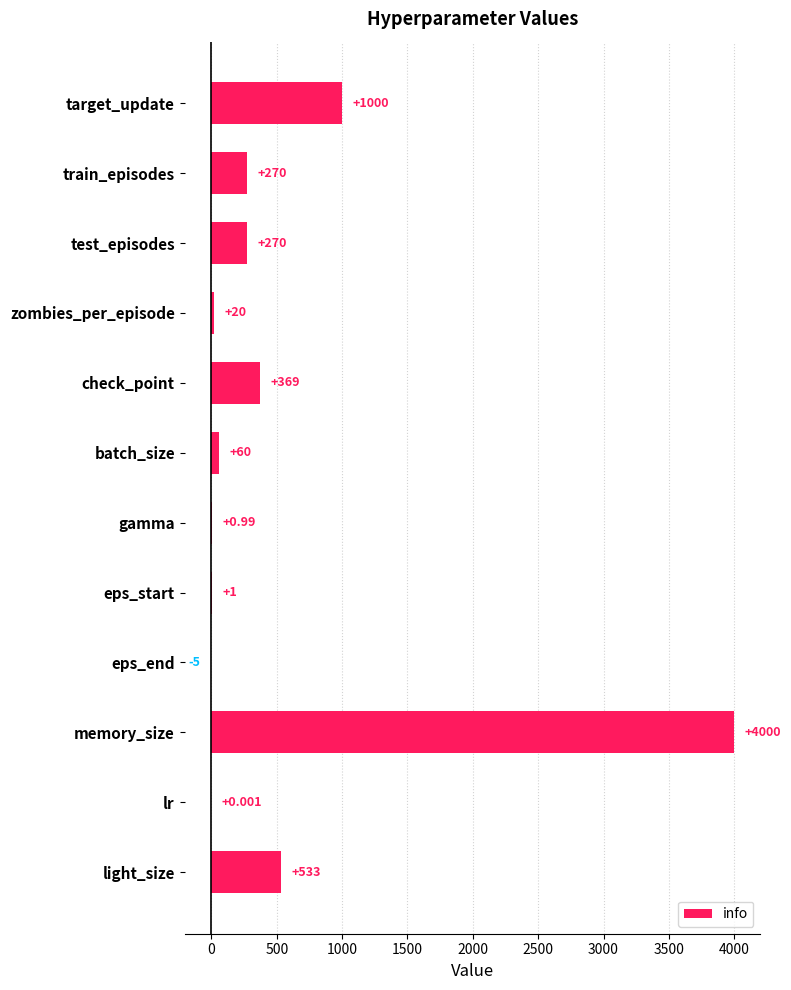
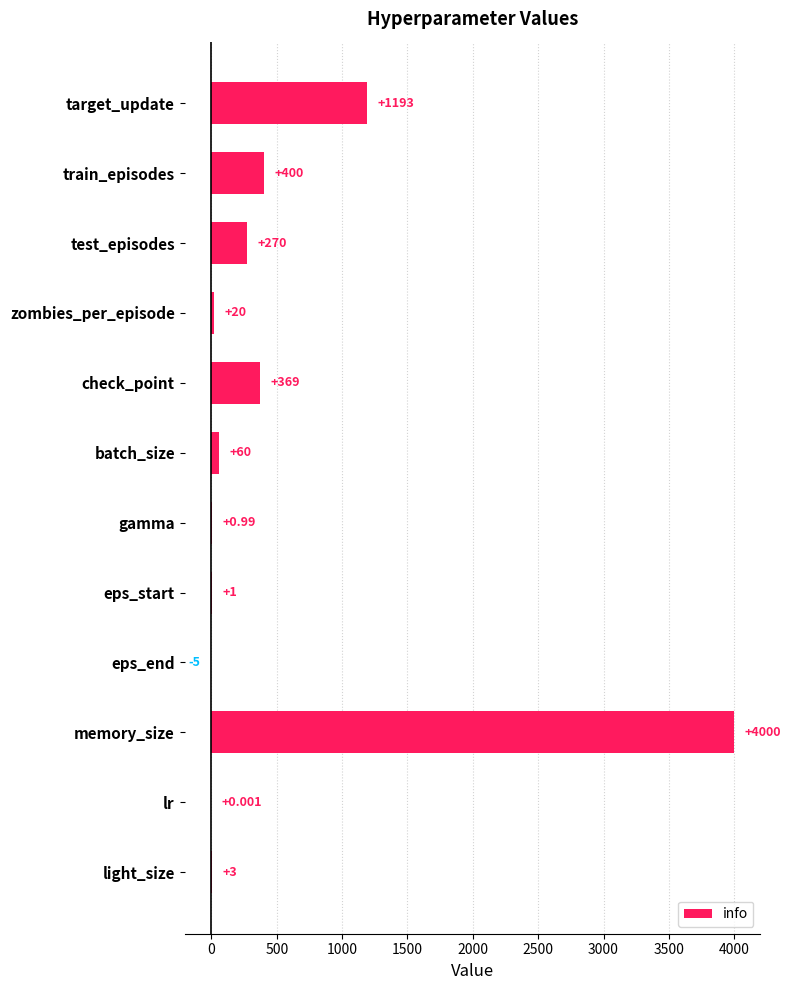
target_update: +1000 -> +1193
train_episodes: +270 -> +400
light_size: +533 -> +3
